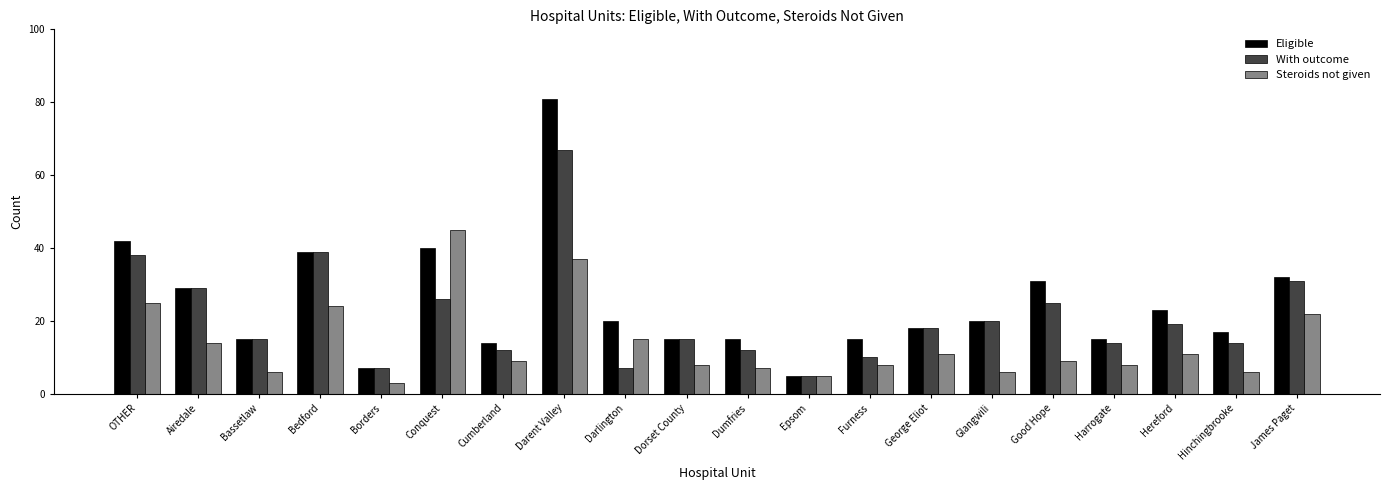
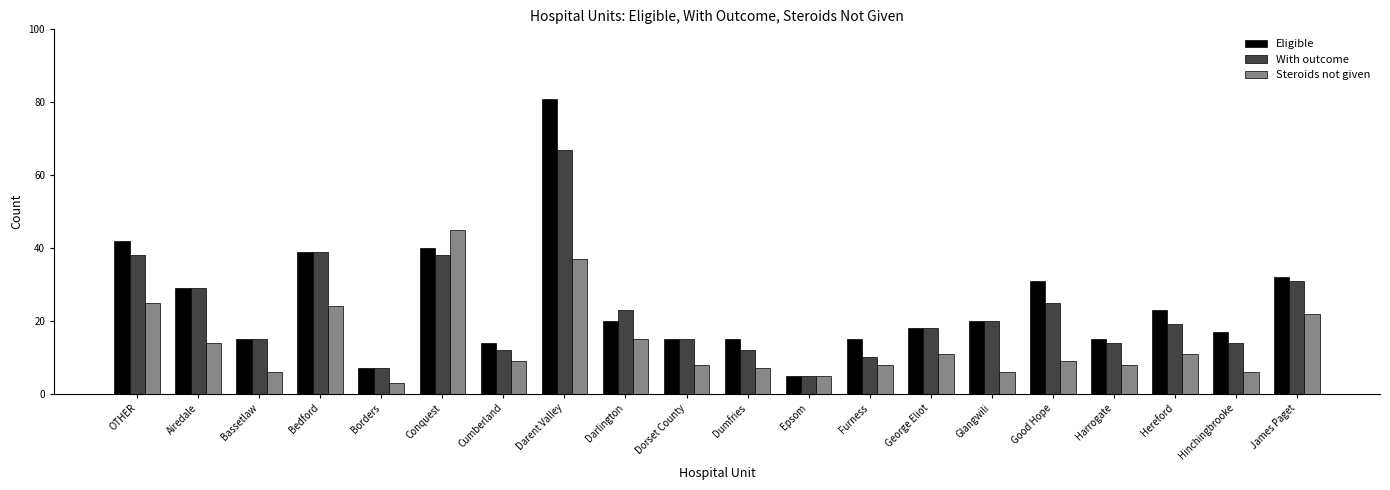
With outcome, Conquest: 26 -> 38
With outcome, Darlington: 7 -> 23
